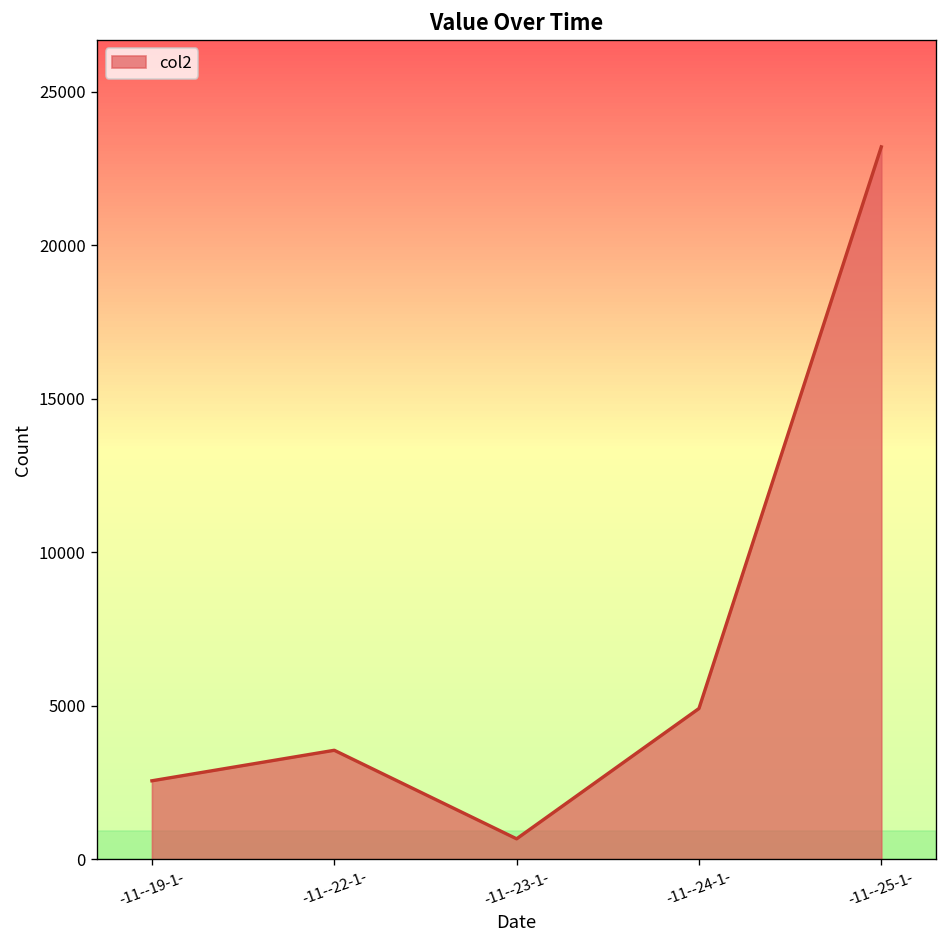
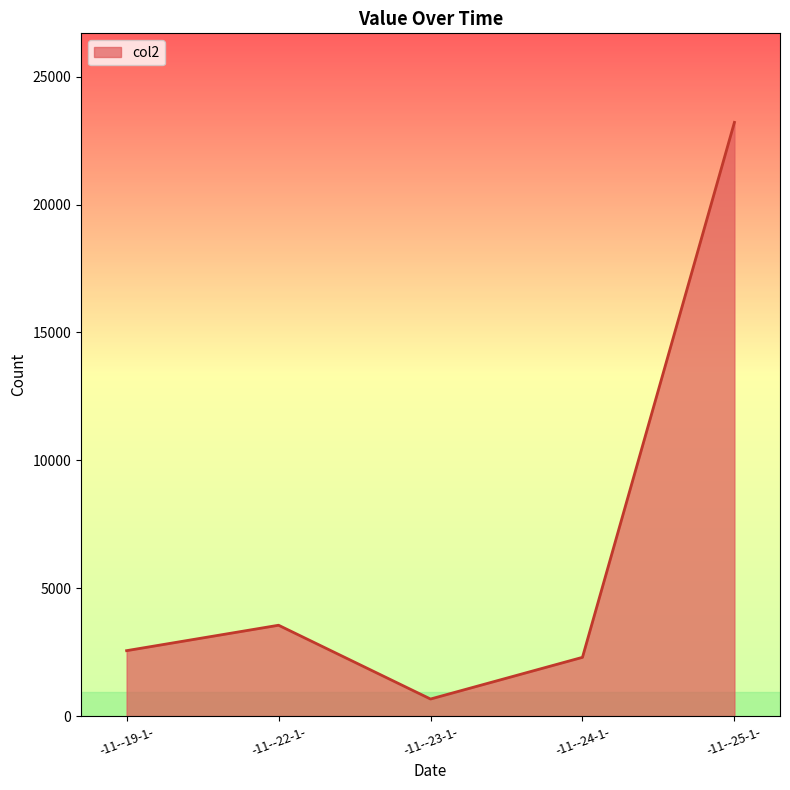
-11--24-1-: 4900 -> 2300
